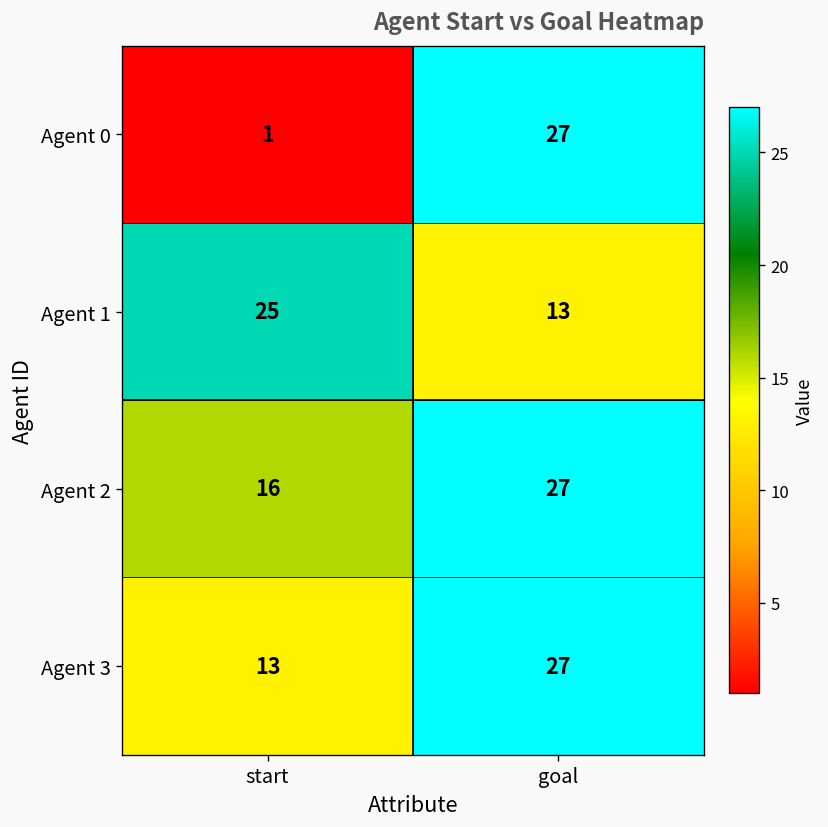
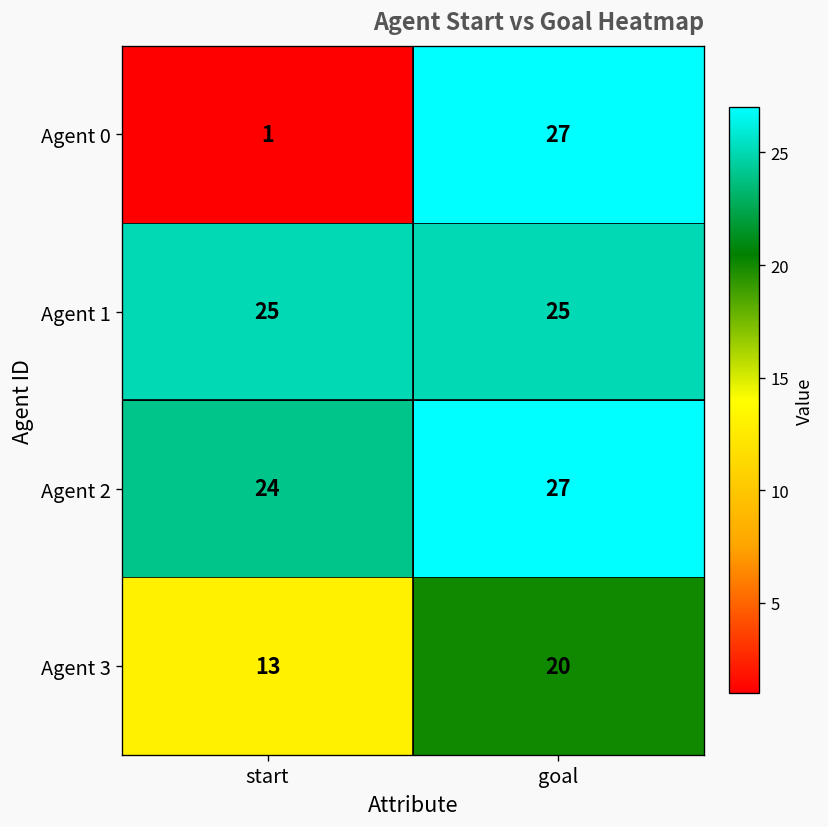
Agent 1, goal: 13 -> 25
Agent 2, start: 16 -> 24
Agent 3, goal: 27 -> 20
